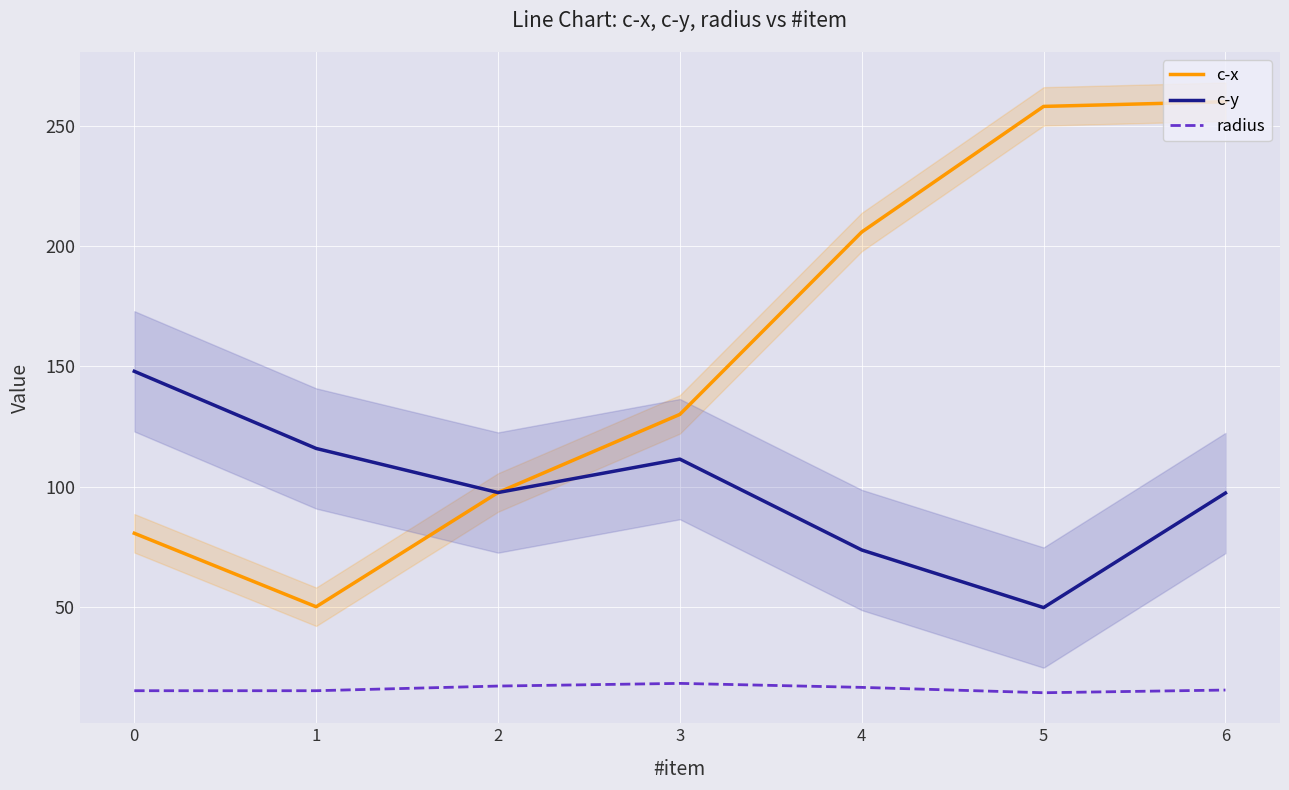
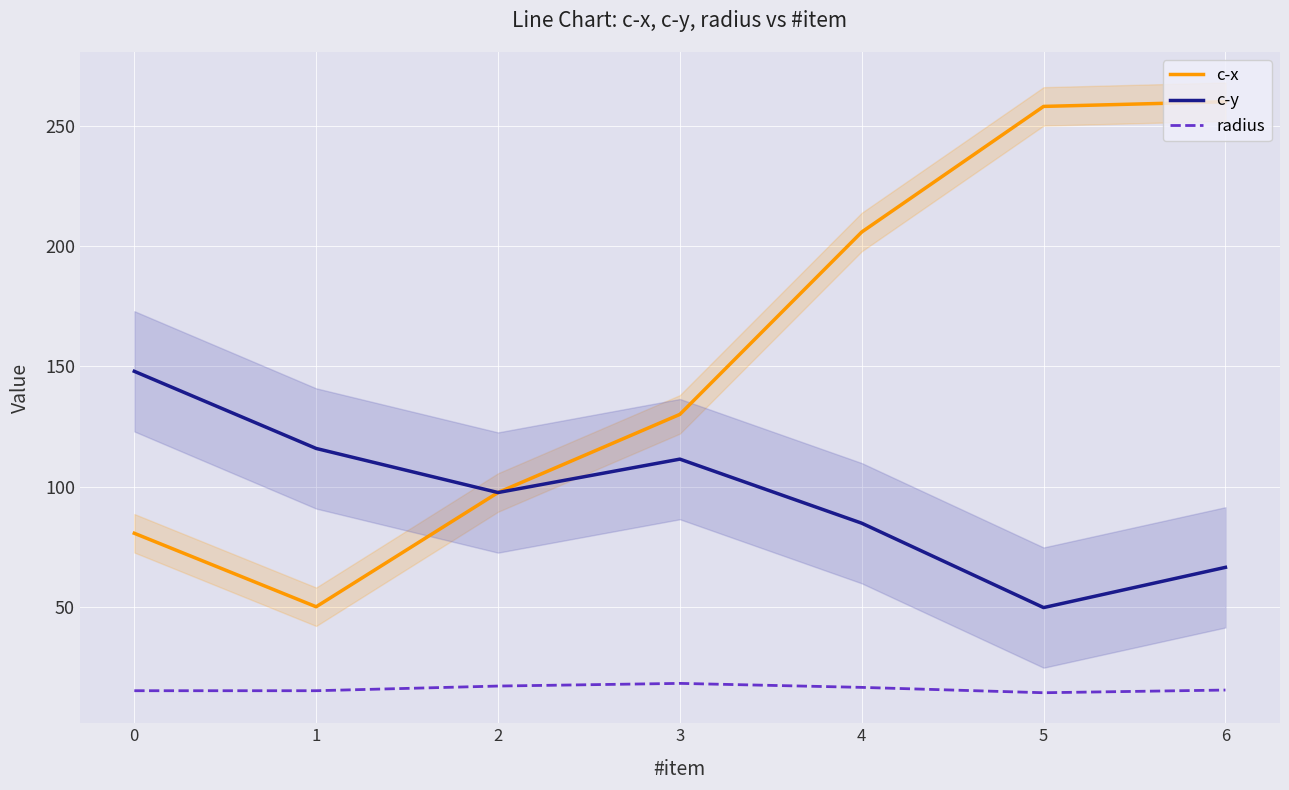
c-y, 4: 74 -> 85
c-y, 6: 97 -> 66
